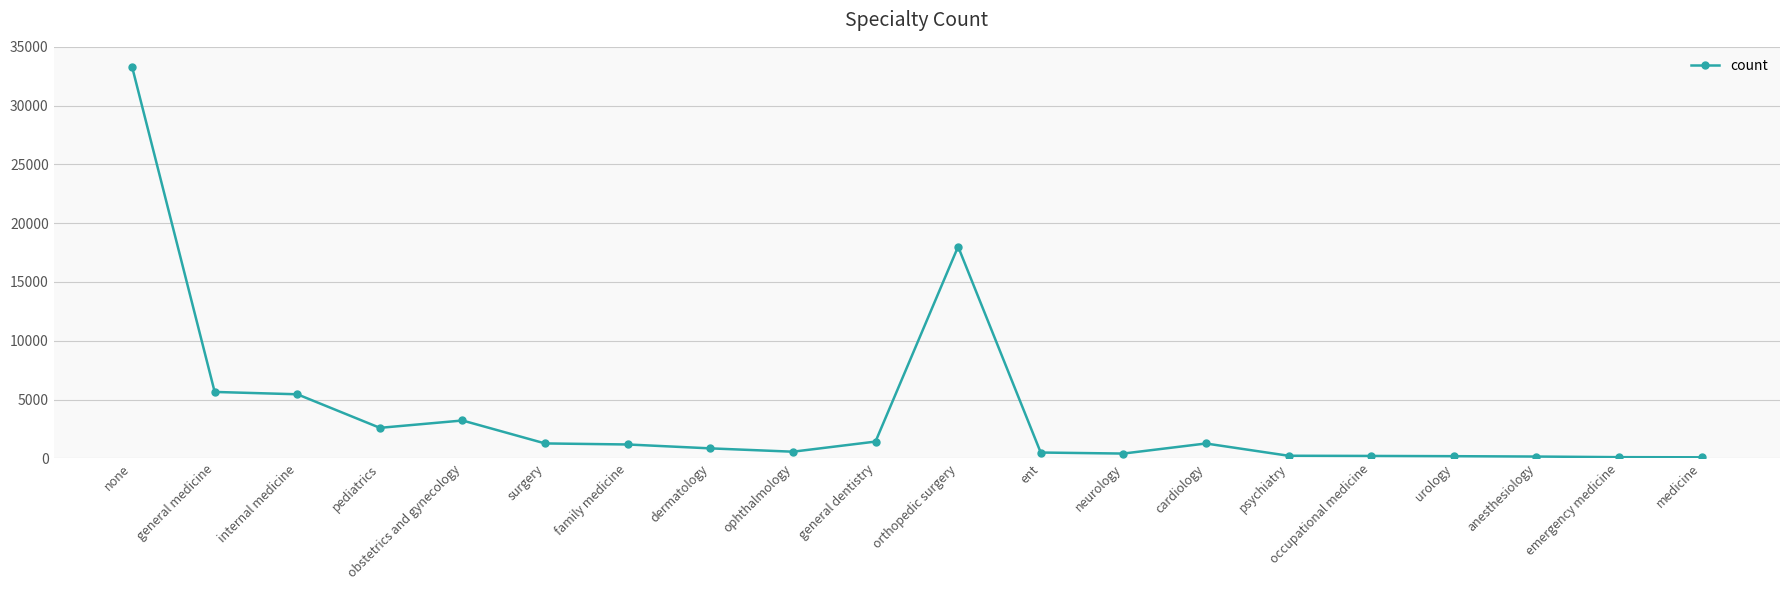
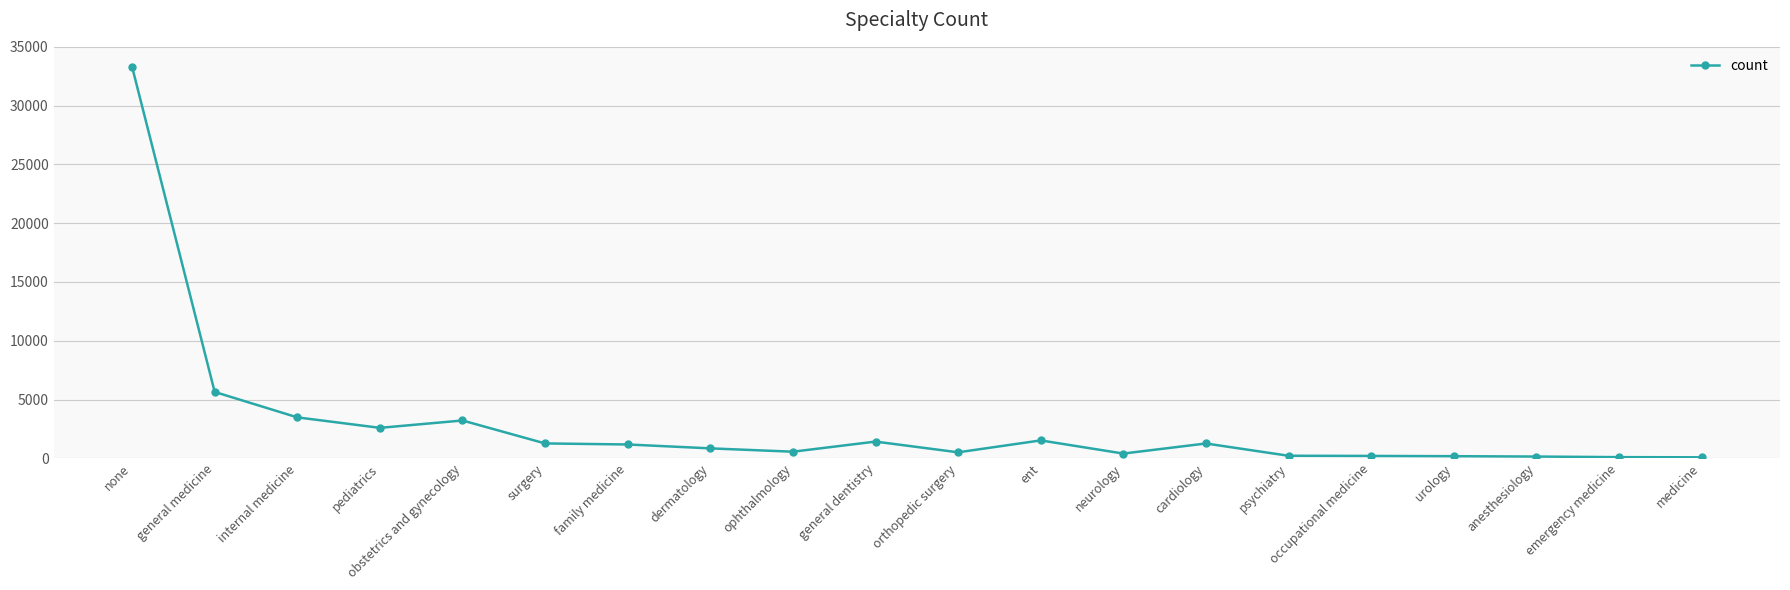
internal medicine: 5400 -> 3500
orthopedic surgery: 18000 -> 500
ent: 500 -> 1500
